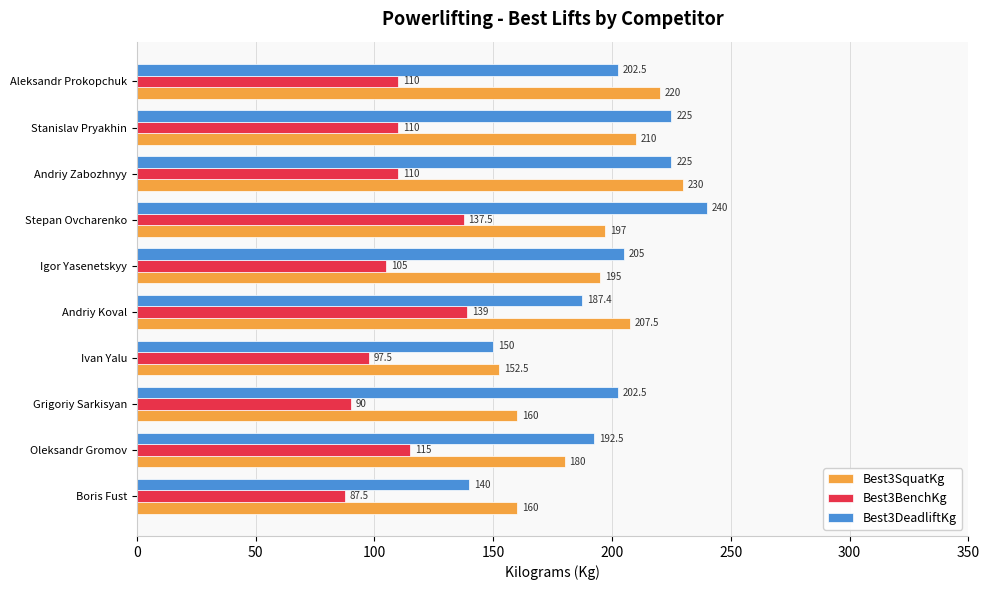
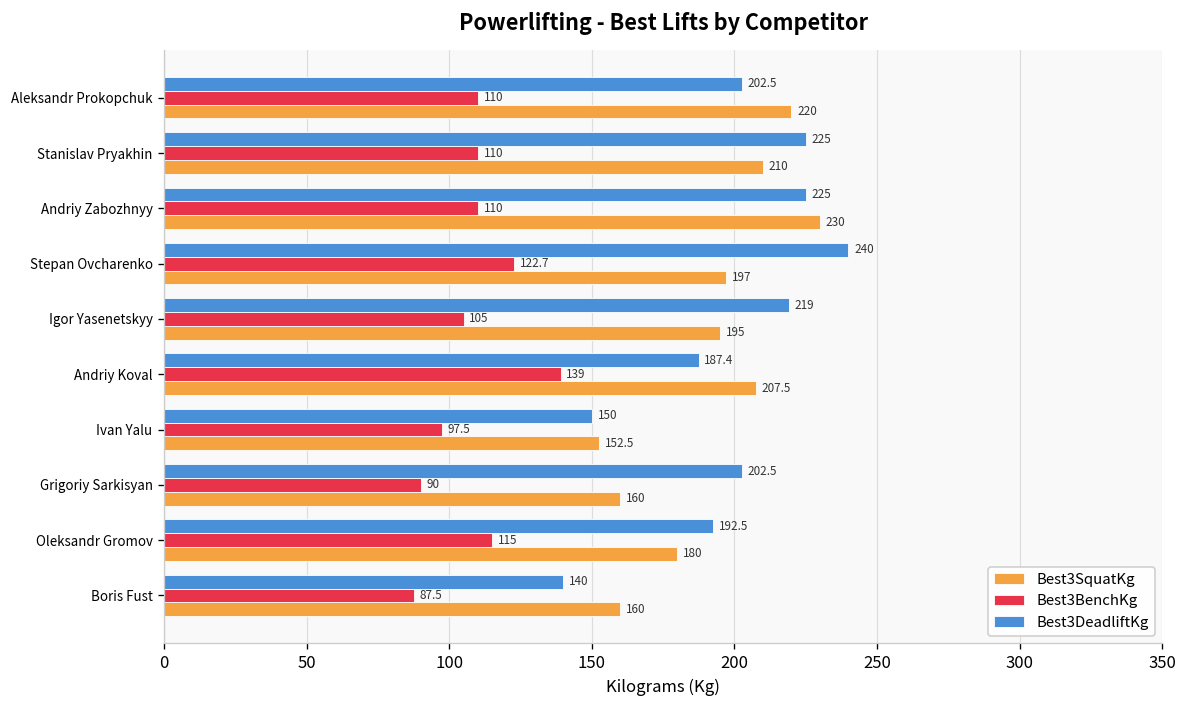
Best3BenchKg, Stepan Ovcharenko: 137.5 -> 122.7
Best3DeadliftKg, Igor Yasenetskyy: 205 -> 219
